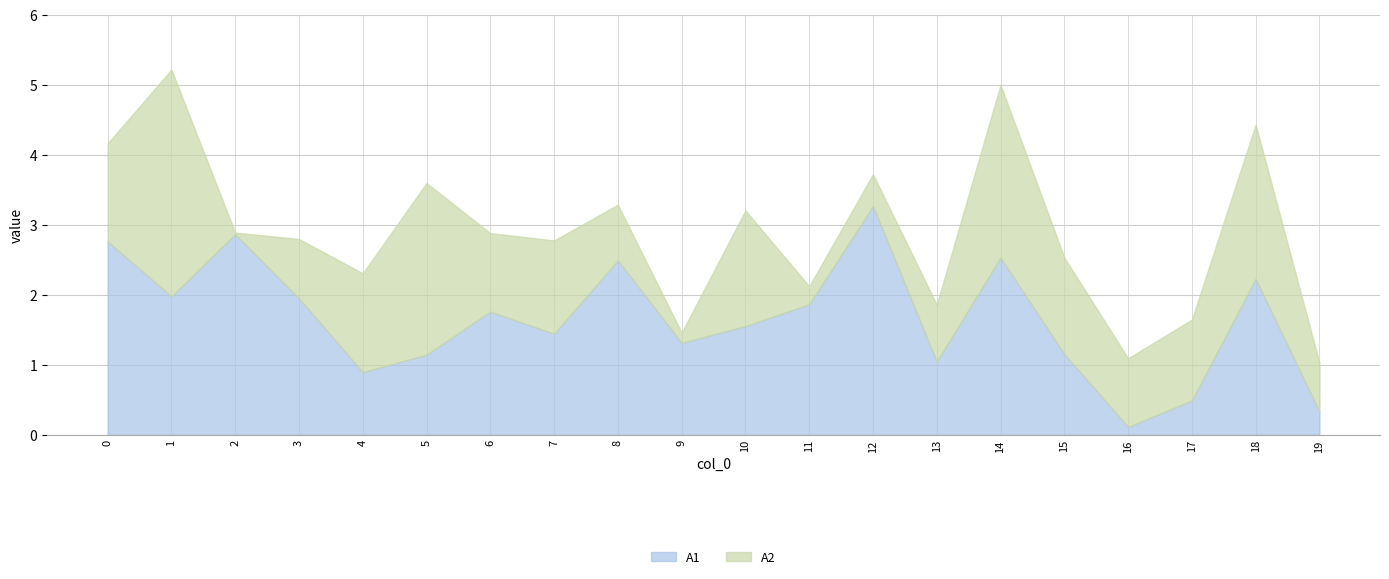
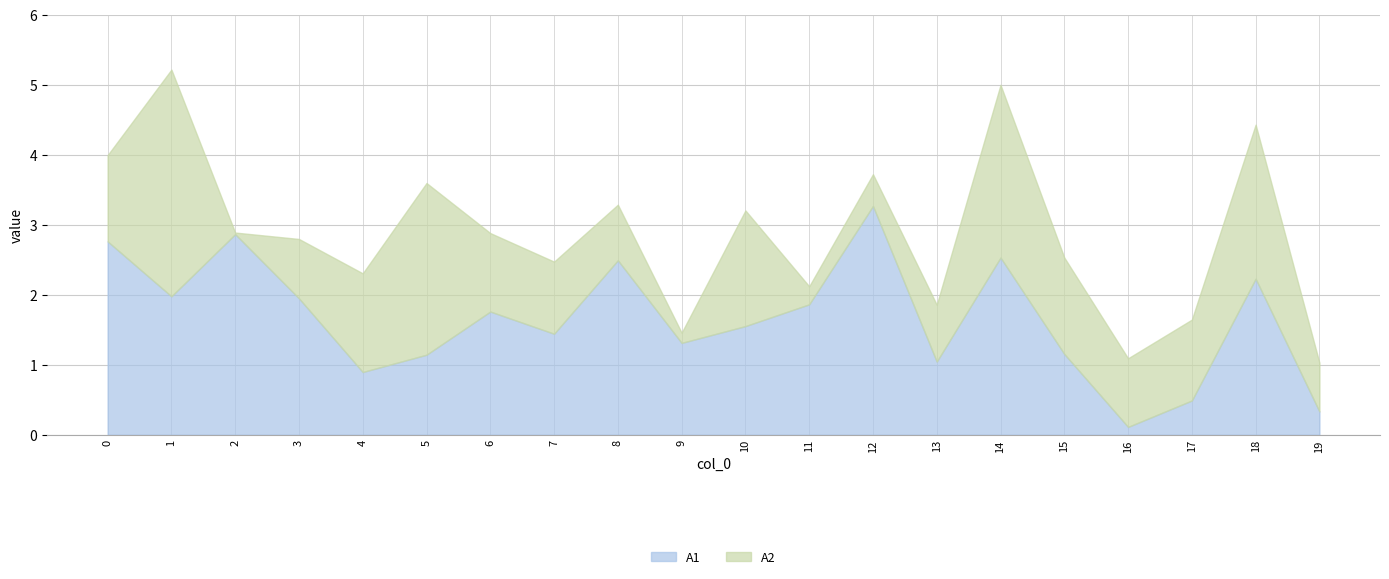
A2, 0: 1.4 -> 1.2
A2, 7: 1.3 -> 1.0
